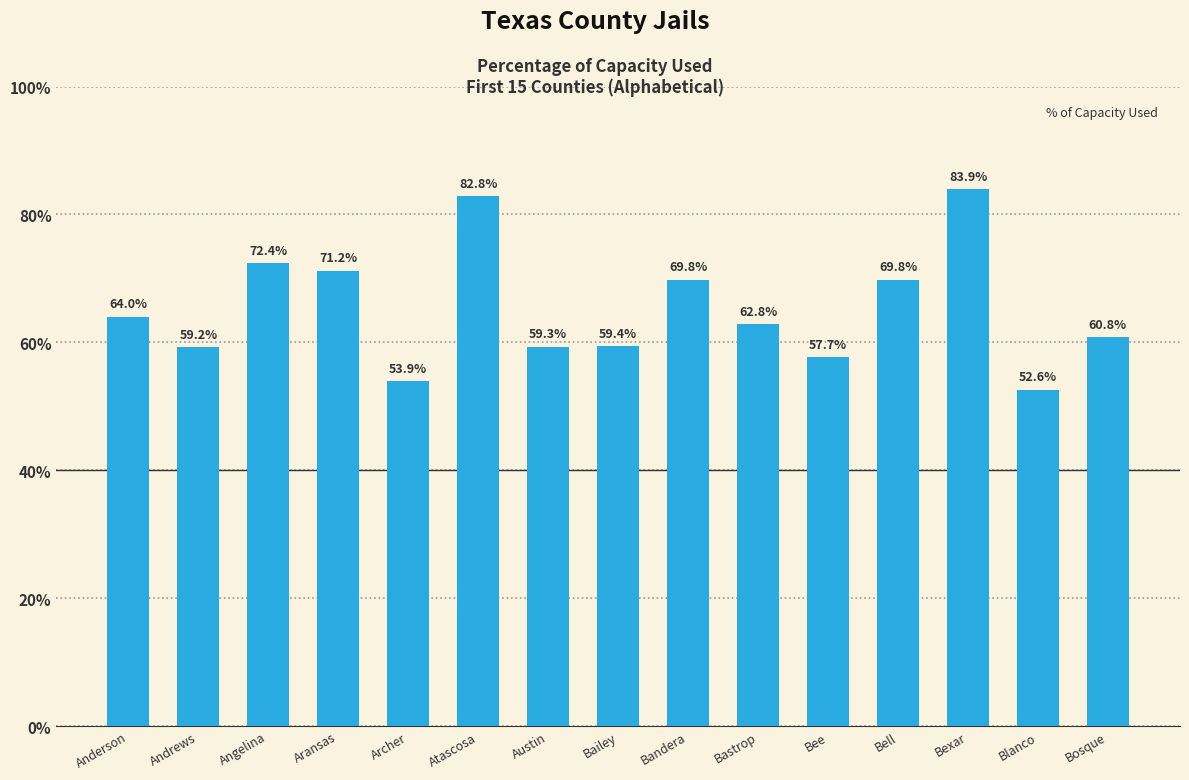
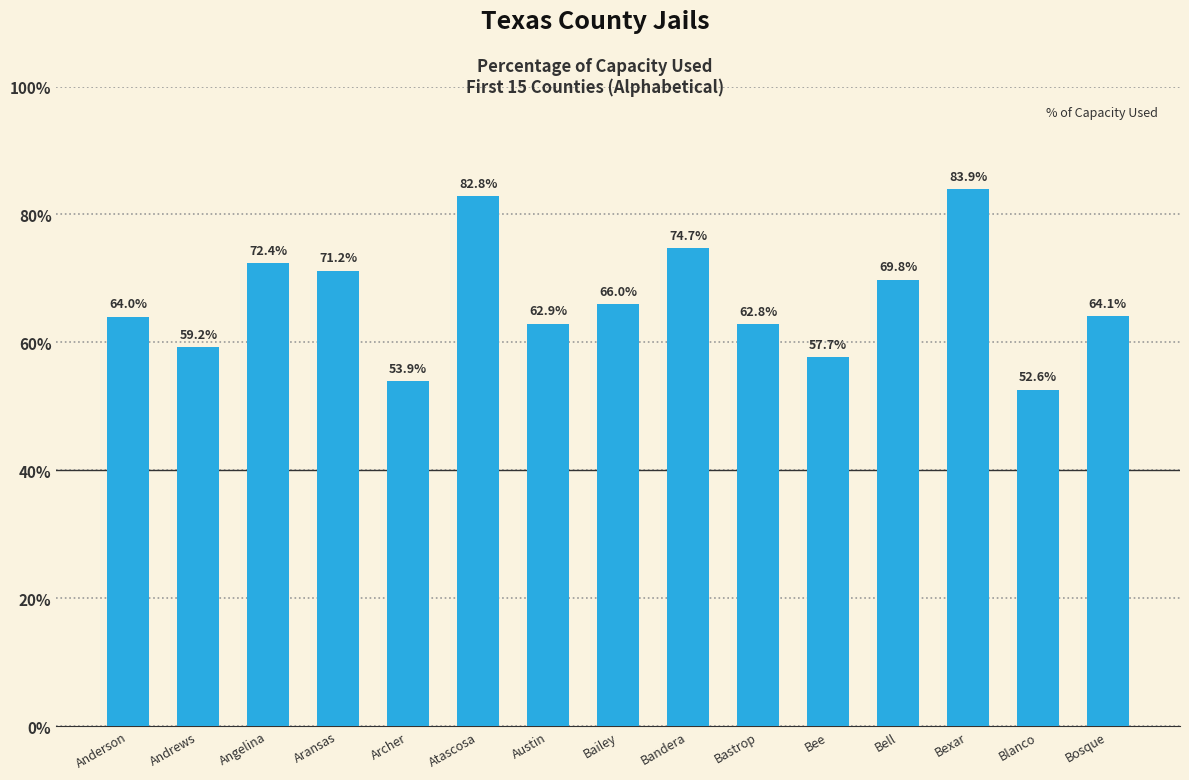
Austin: 59.3% -> 62.9%
Bailey: 59.4% -> 66.0%
Bandera: 69.8% -> 74.7%
Bosque: 60.8% -> 64.1%
